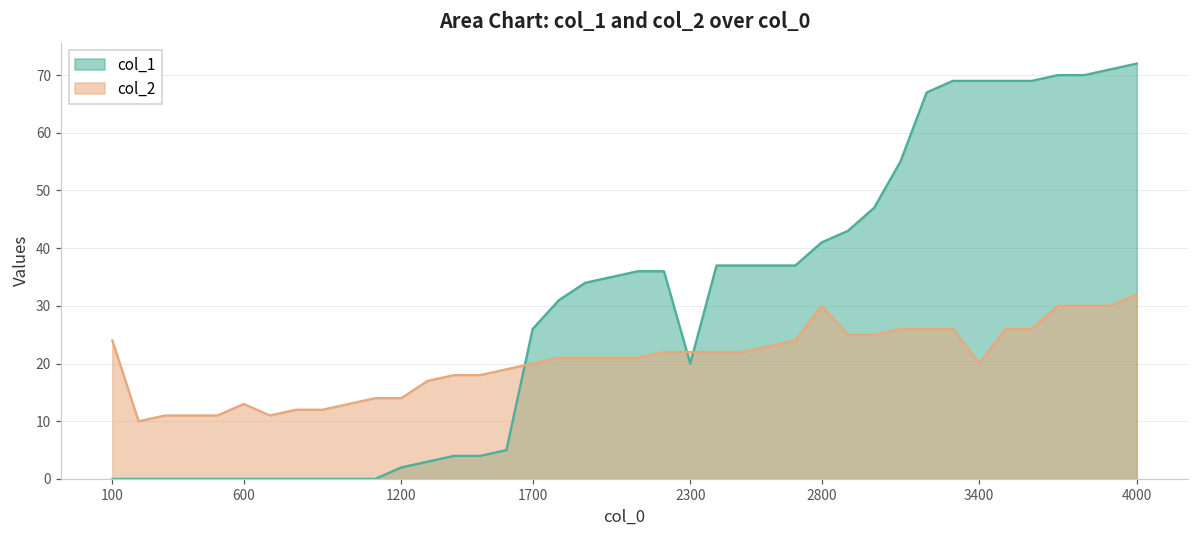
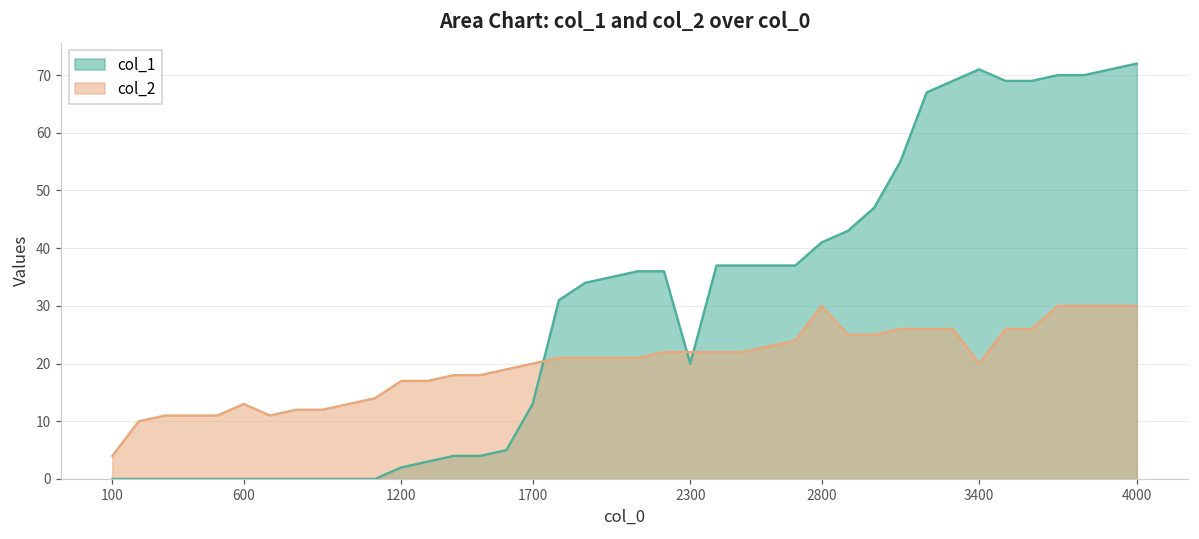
col_2, 100: 24 -> 4
col_2, 1200: 14 -> 17
col_1, 1700: 26 -> 13
col_1, 3400: 69 -> 71
col_2, 4000: 32 -> 30
